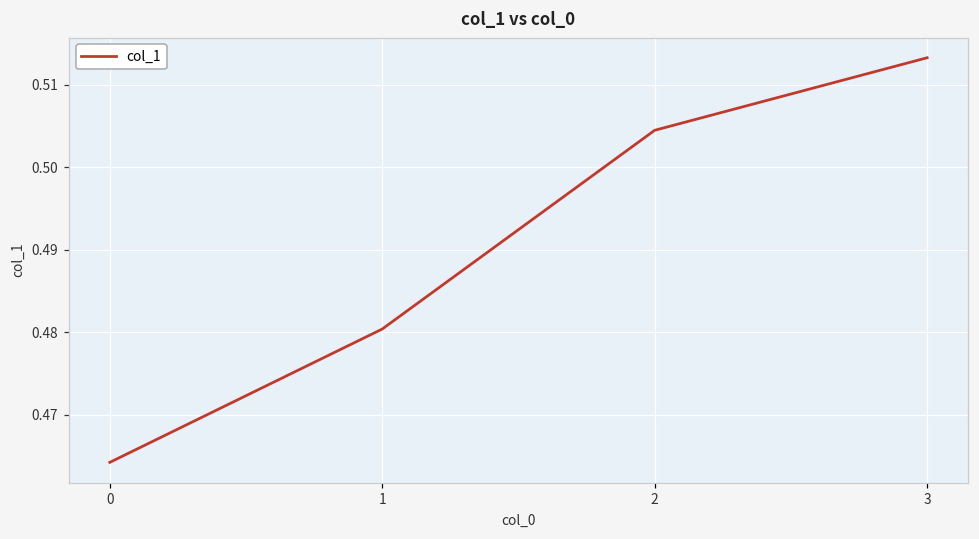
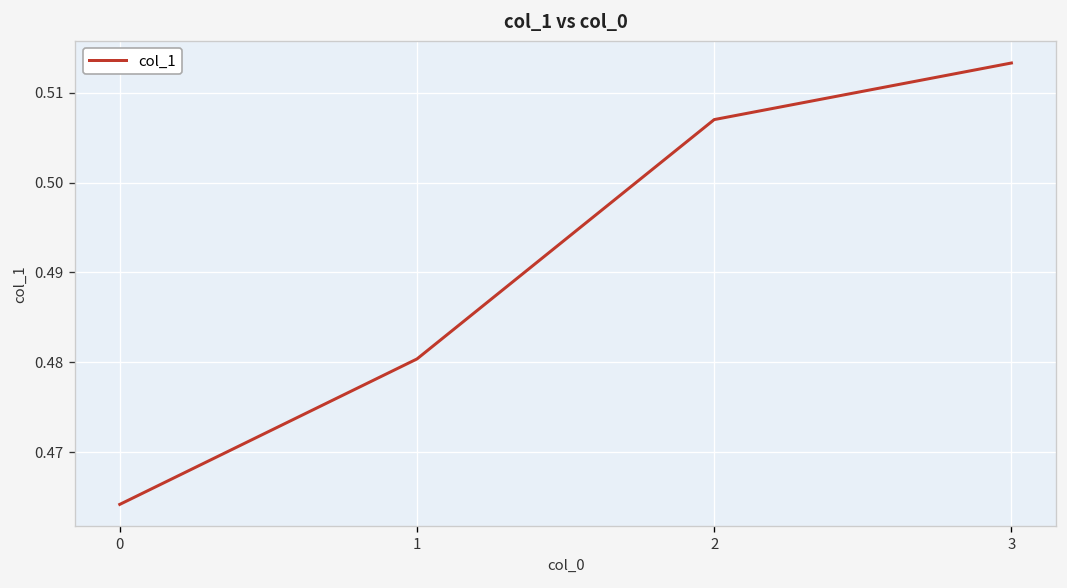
2: 0.504 -> 0.507
